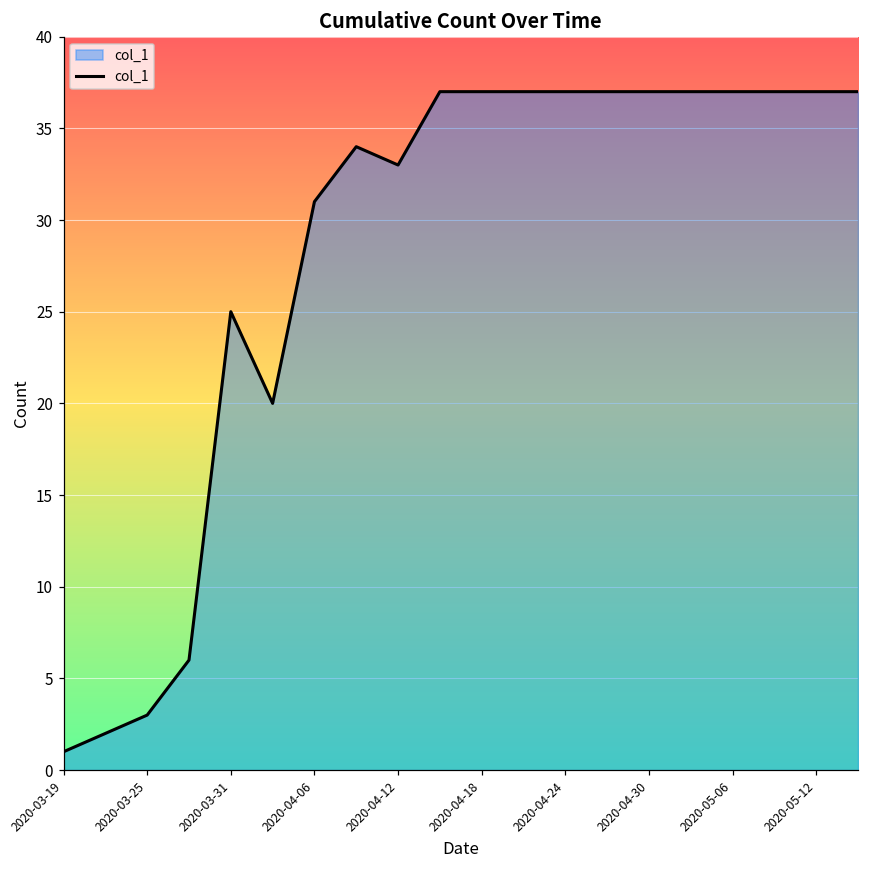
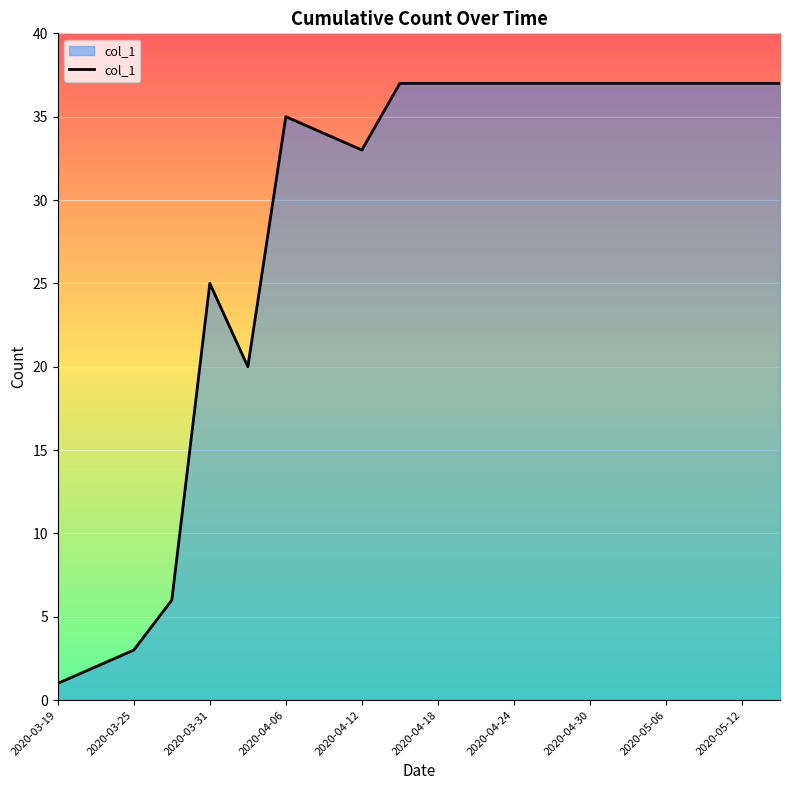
2020-04-06: 31 -> 35
